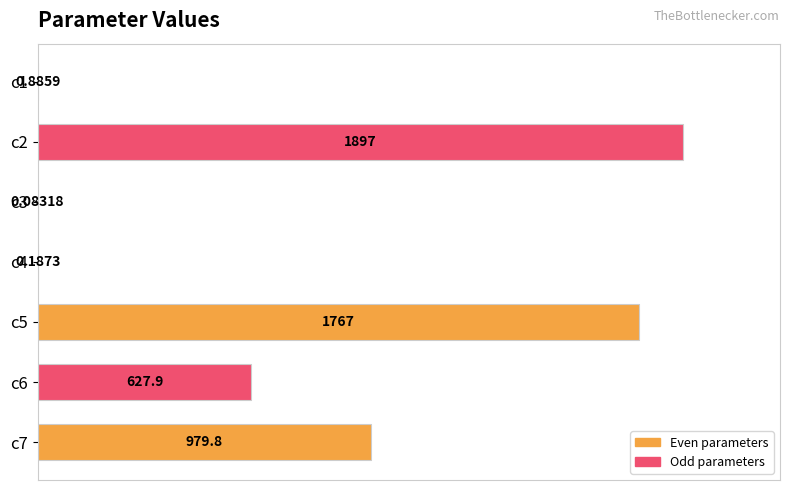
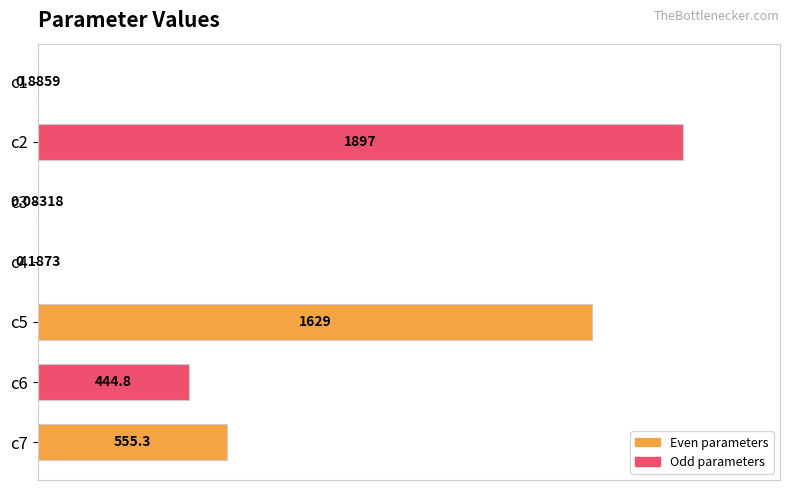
c5: 1767 -> 1629
c6: 627.9 -> 444.8
c7: 979.8 -> 555.3
